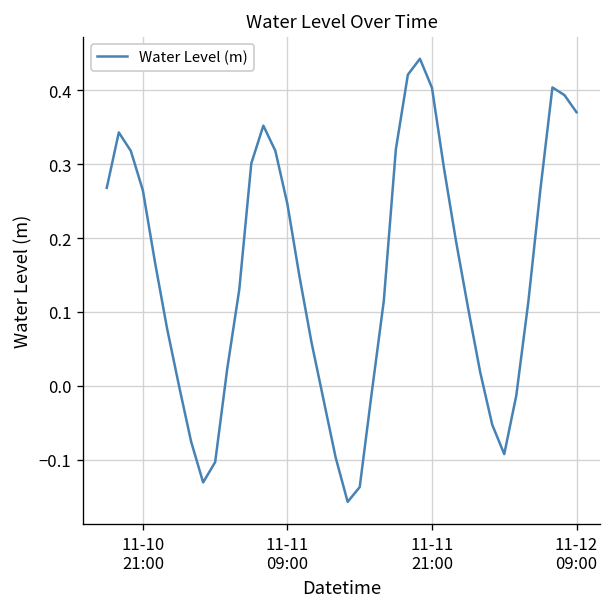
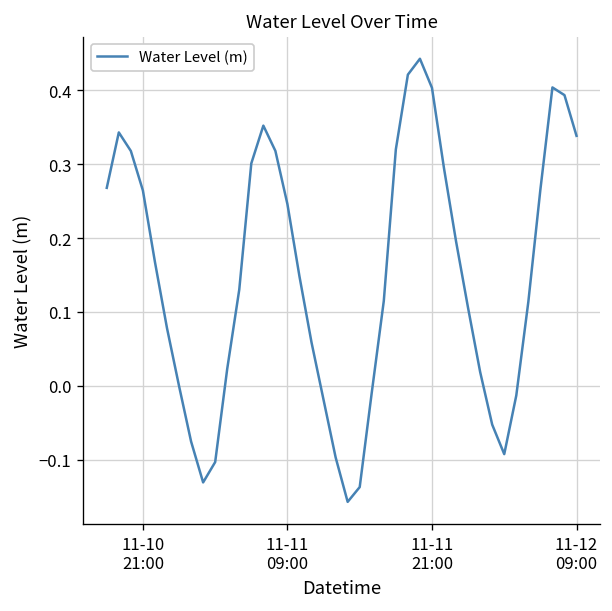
11-12 09:00: 0.37 -> 0.34
